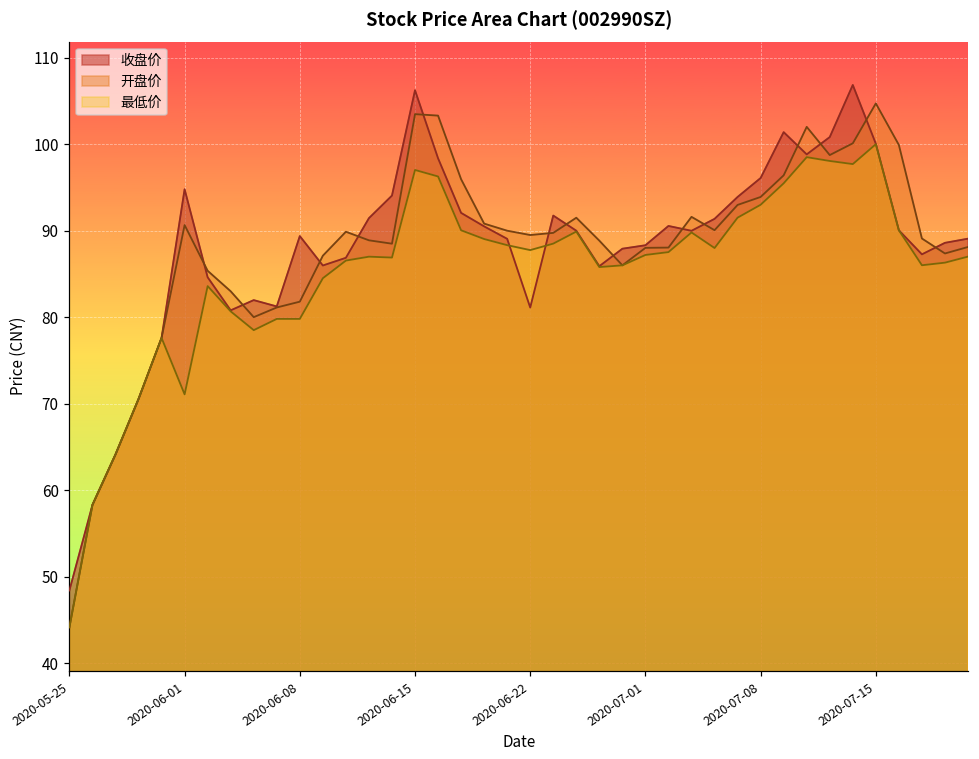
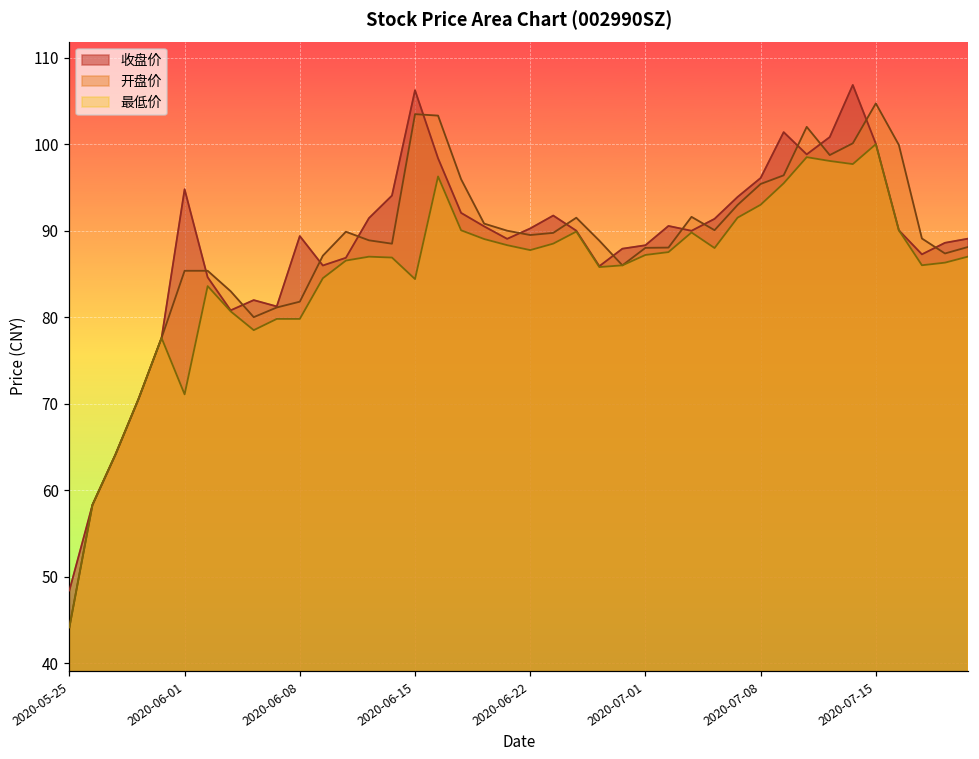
开盘价, 2020-06-01: 91 -> 85
最低价, 2020-06-15: 97 -> 84
收盘价, 2020-06-22: 81 -> 90
开盘价, 2020-07-08: 94 -> 95
